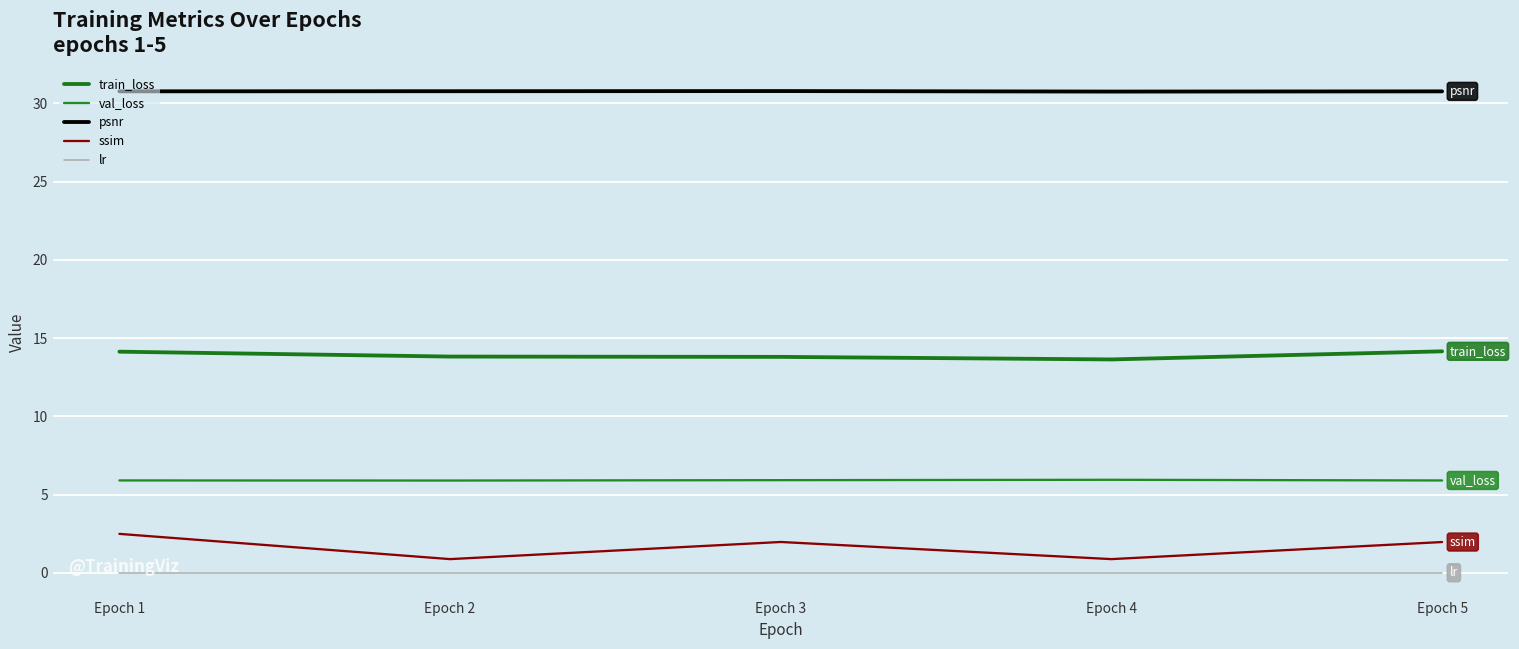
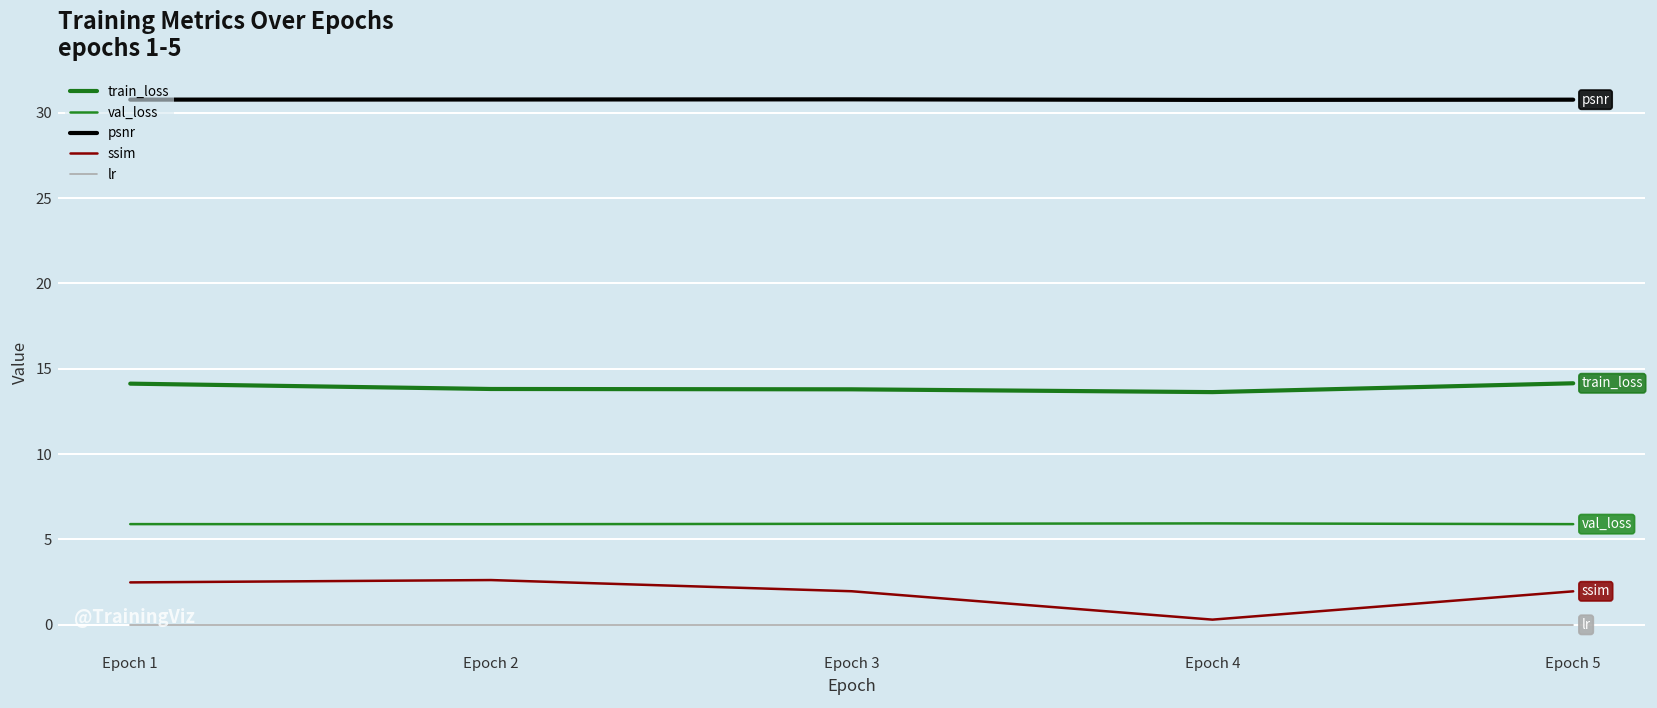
ssim, Epoch 2: 0.9 -> 2.6
ssim, Epoch 4: 0.9 -> 0.3
